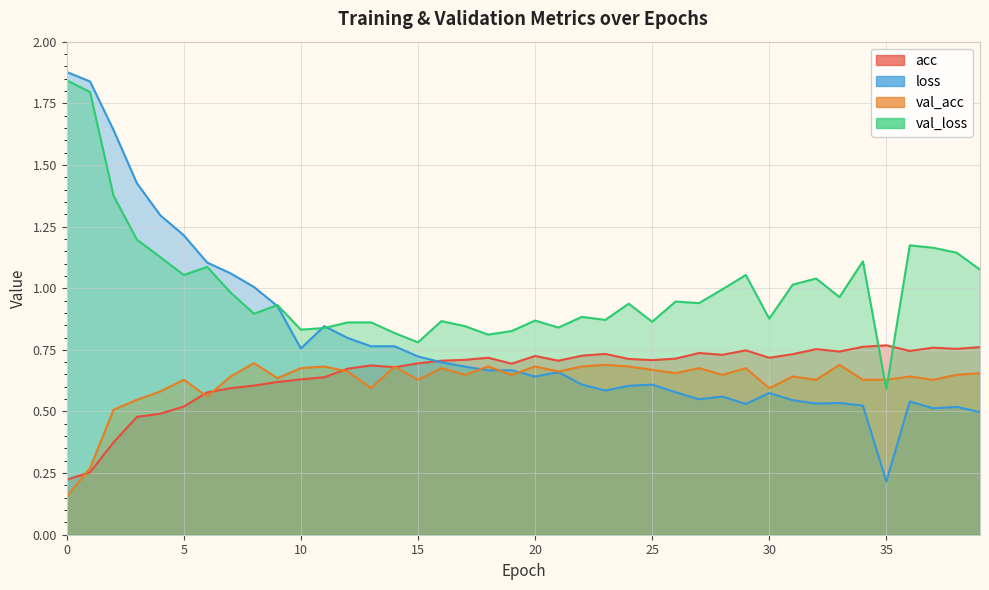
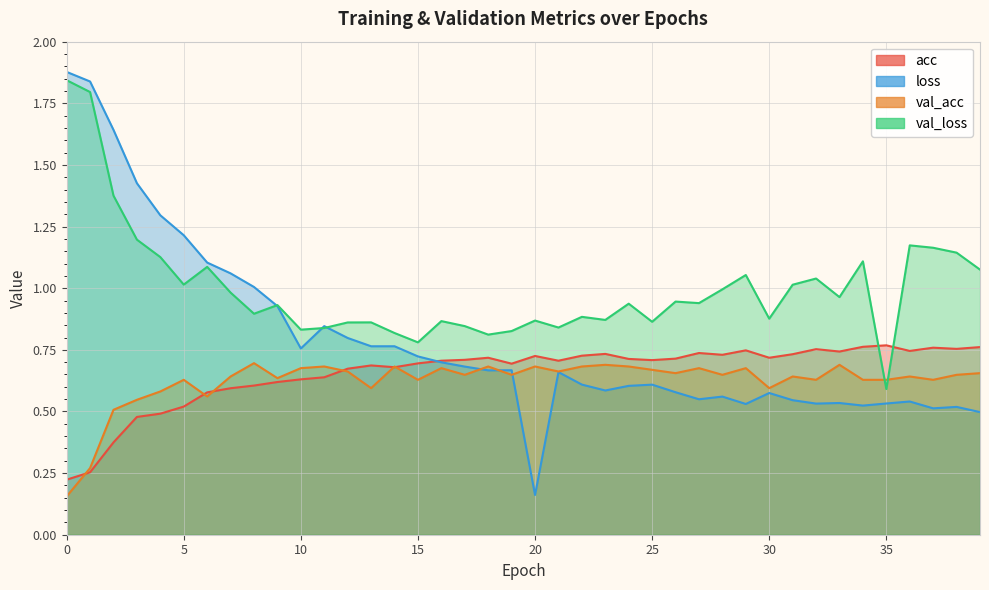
val_loss, 5: 1.05 -> 1.01
loss, 20: 0.64 -> 0.16
loss, 35: 0.22 -> 0.53
